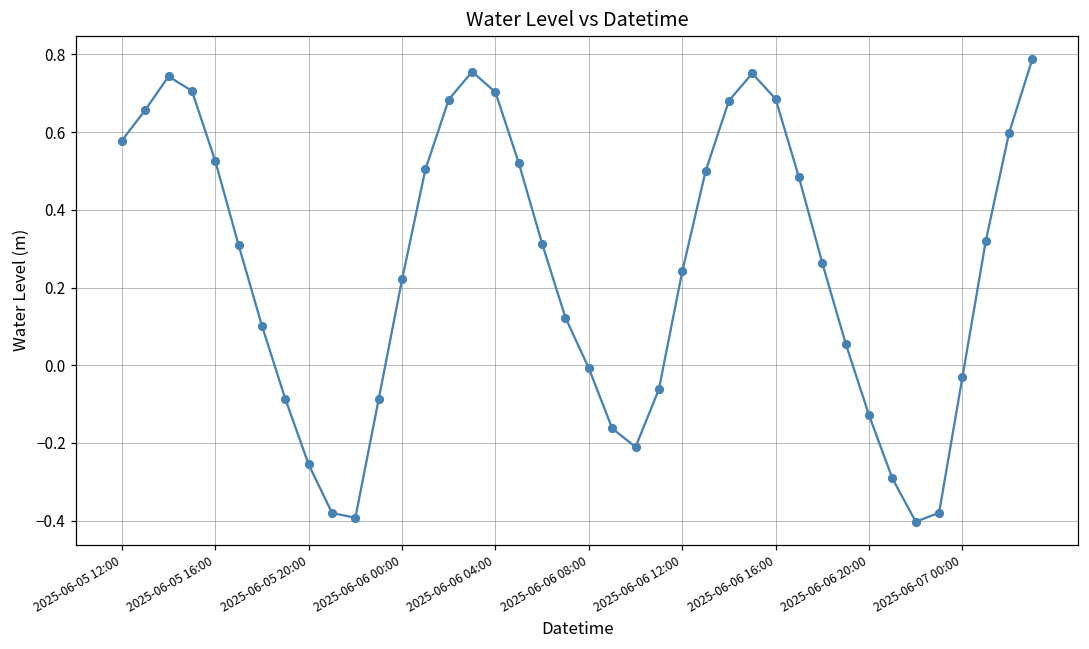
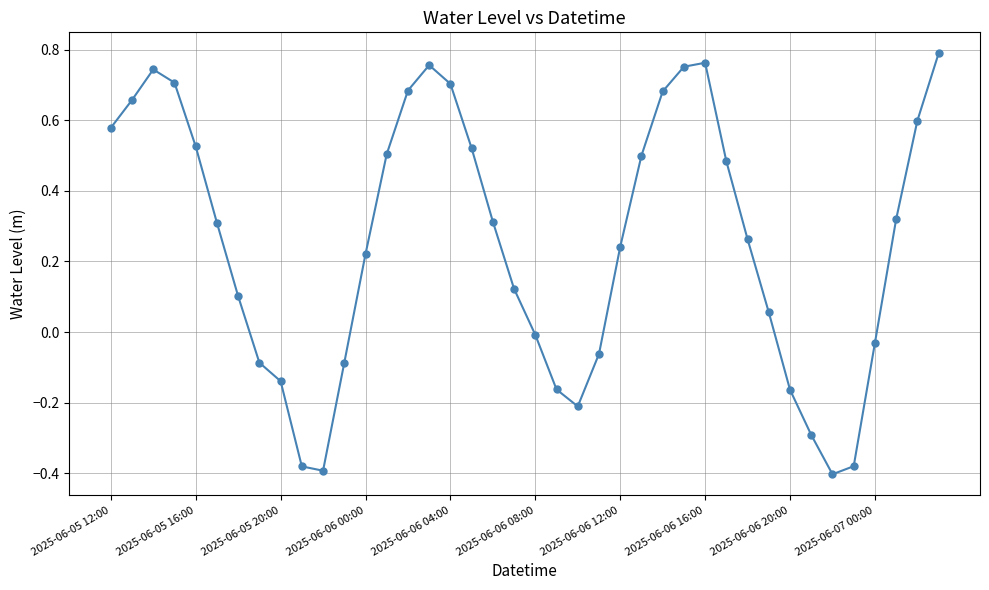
2025-06-05 20:00: -0.26 -> -0.14
2025-06-06 16:00: 0.69 -> 0.76
2025-06-06 20:00: -0.13 -> -0.16
